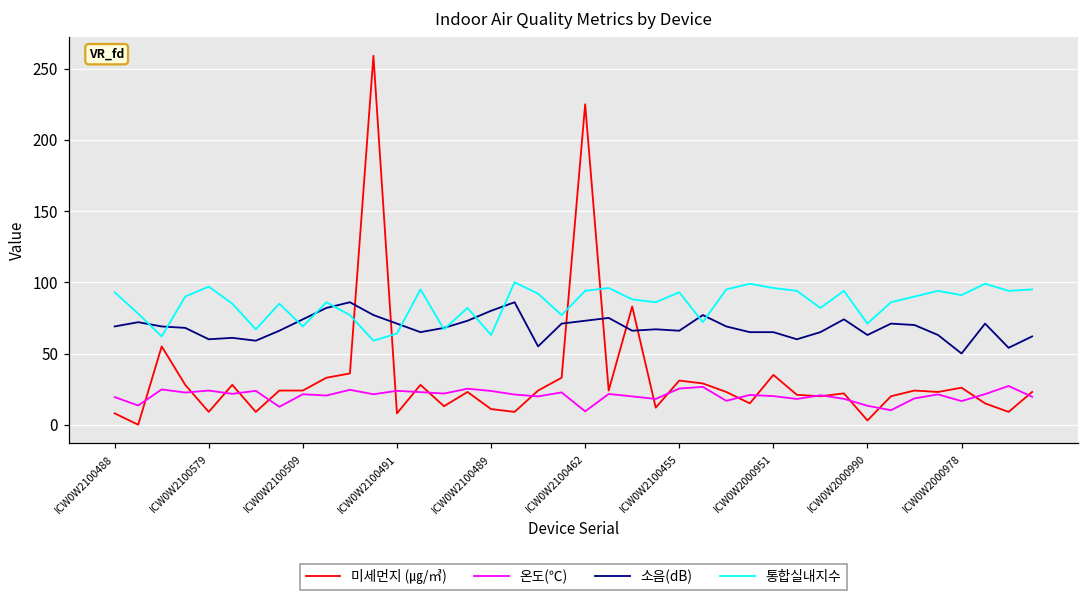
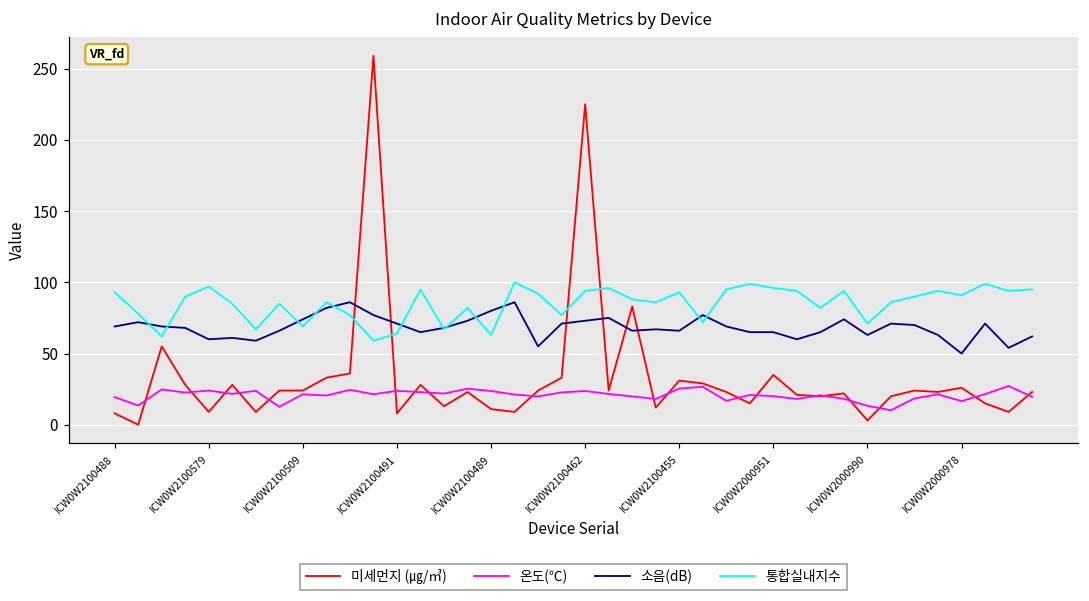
온도(℃), ICW0W2100462: 9 -> 24
